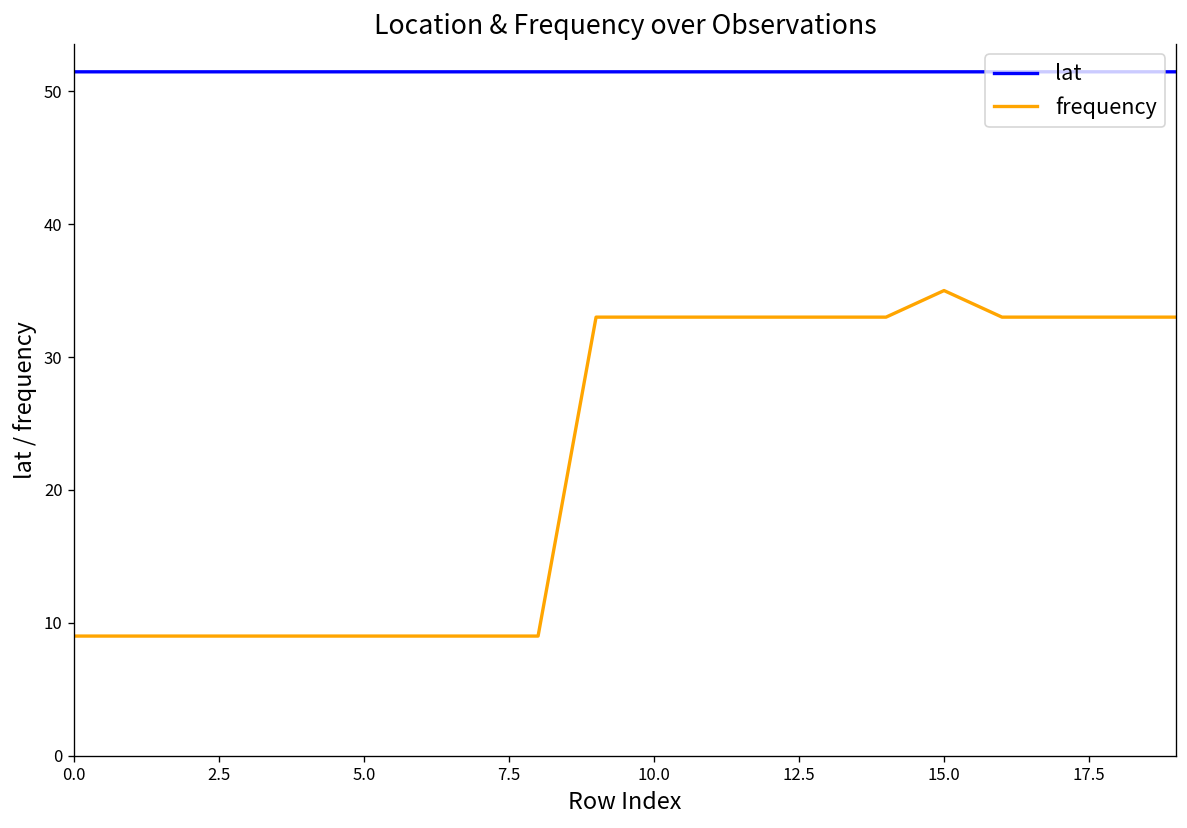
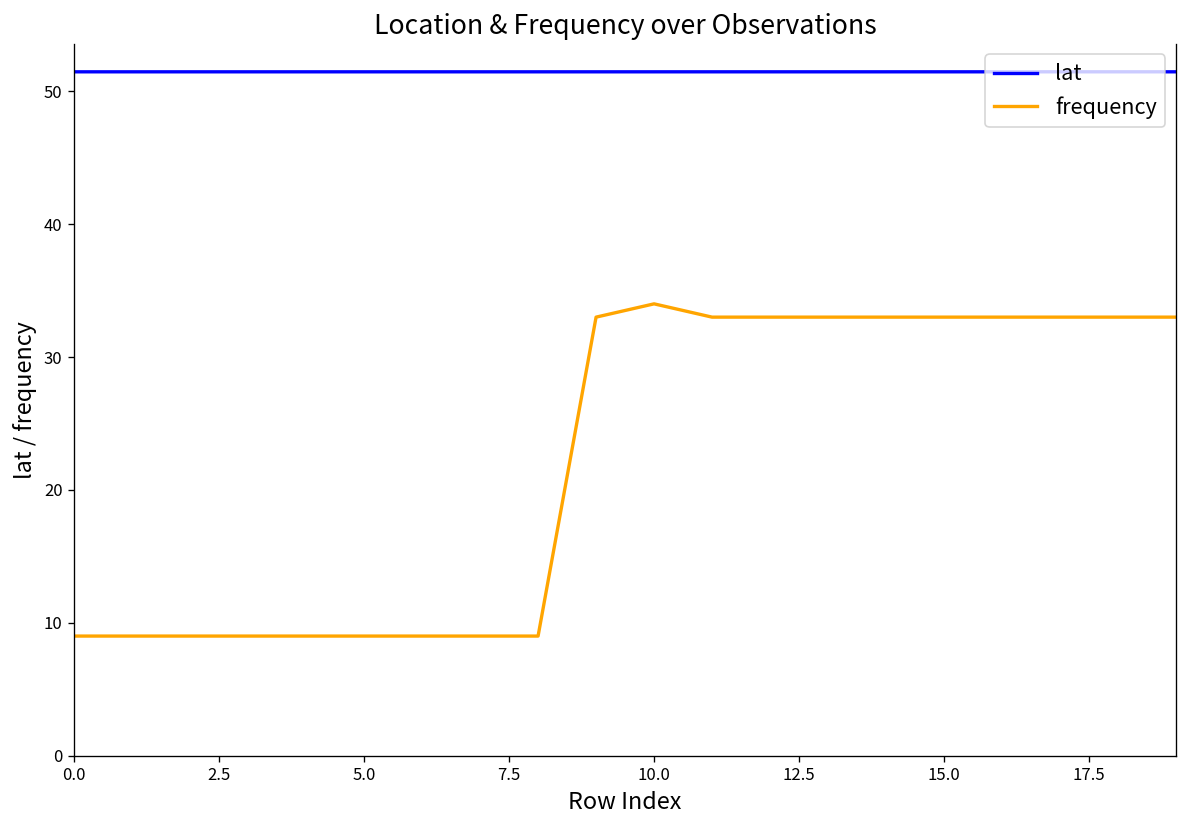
frequency, 10.0: 33 -> 34
frequency, 15.0: 35 -> 33
